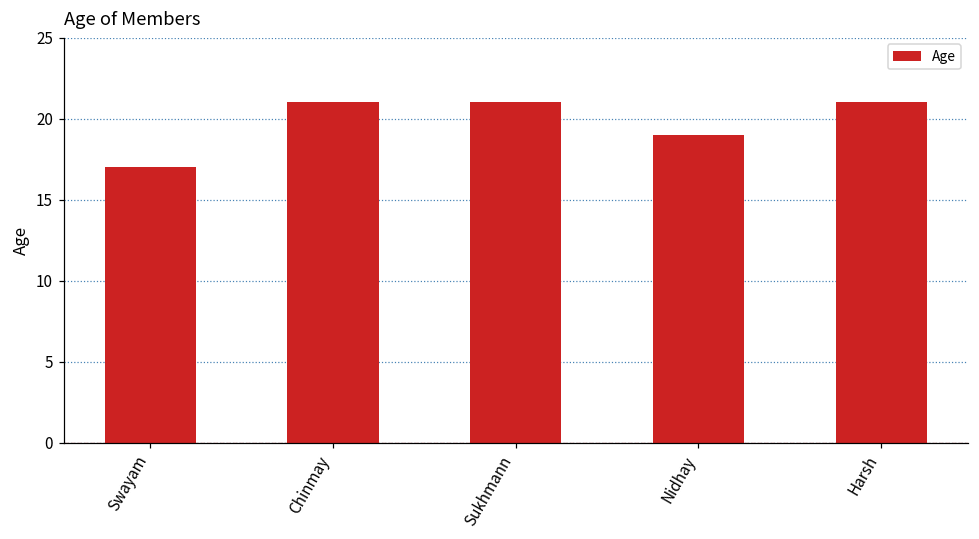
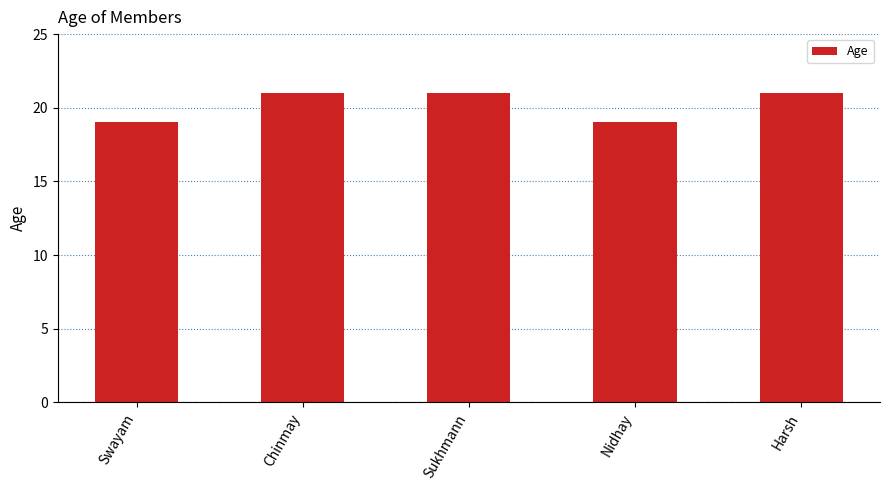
Swayam: 17 -> 19
